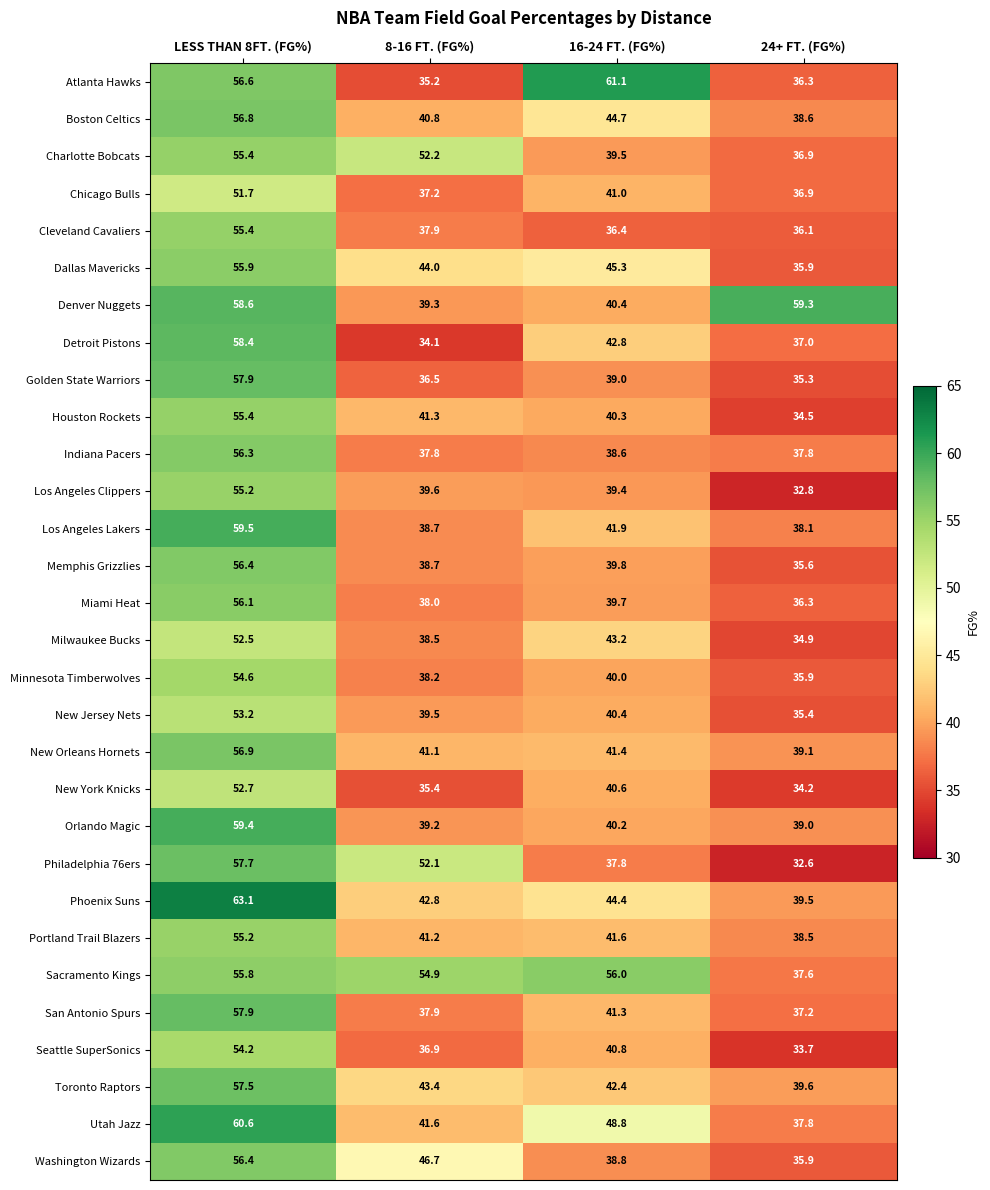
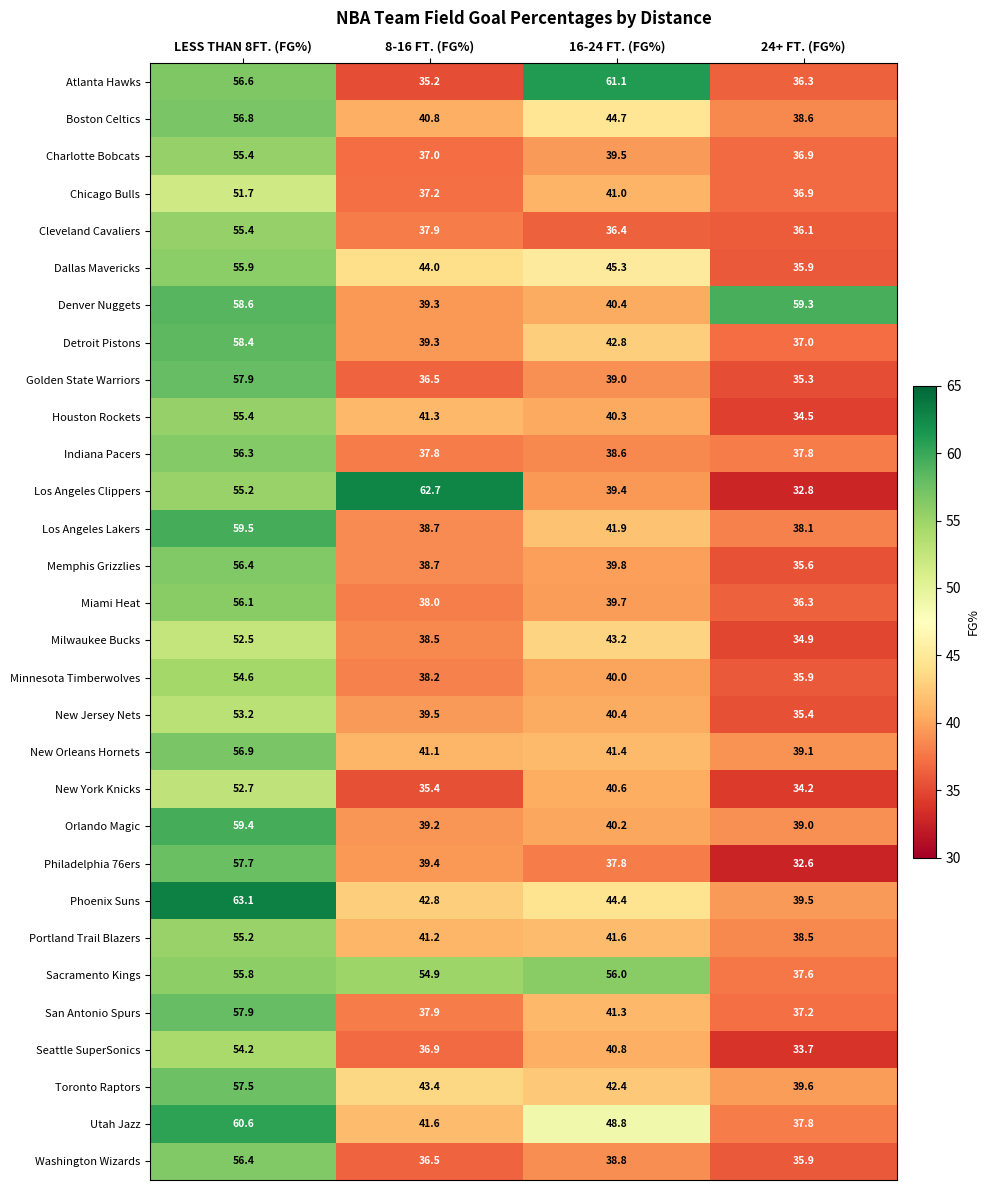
Charlotte Bobcats, 8-16 FT. (FG%): 52.2 -> 37.0
Detroit Pistons, 8-16 FT. (FG%): 34.1 -> 39.3
Los Angeles Clippers, 8-16 FT. (FG%): 39.6 -> 62.7
Philadelphia 76ers, 8-16 FT. (FG%): 52.1 -> 39.4
Washington Wizards, 8-16 FT. (FG%): 46.7 -> 36.5
